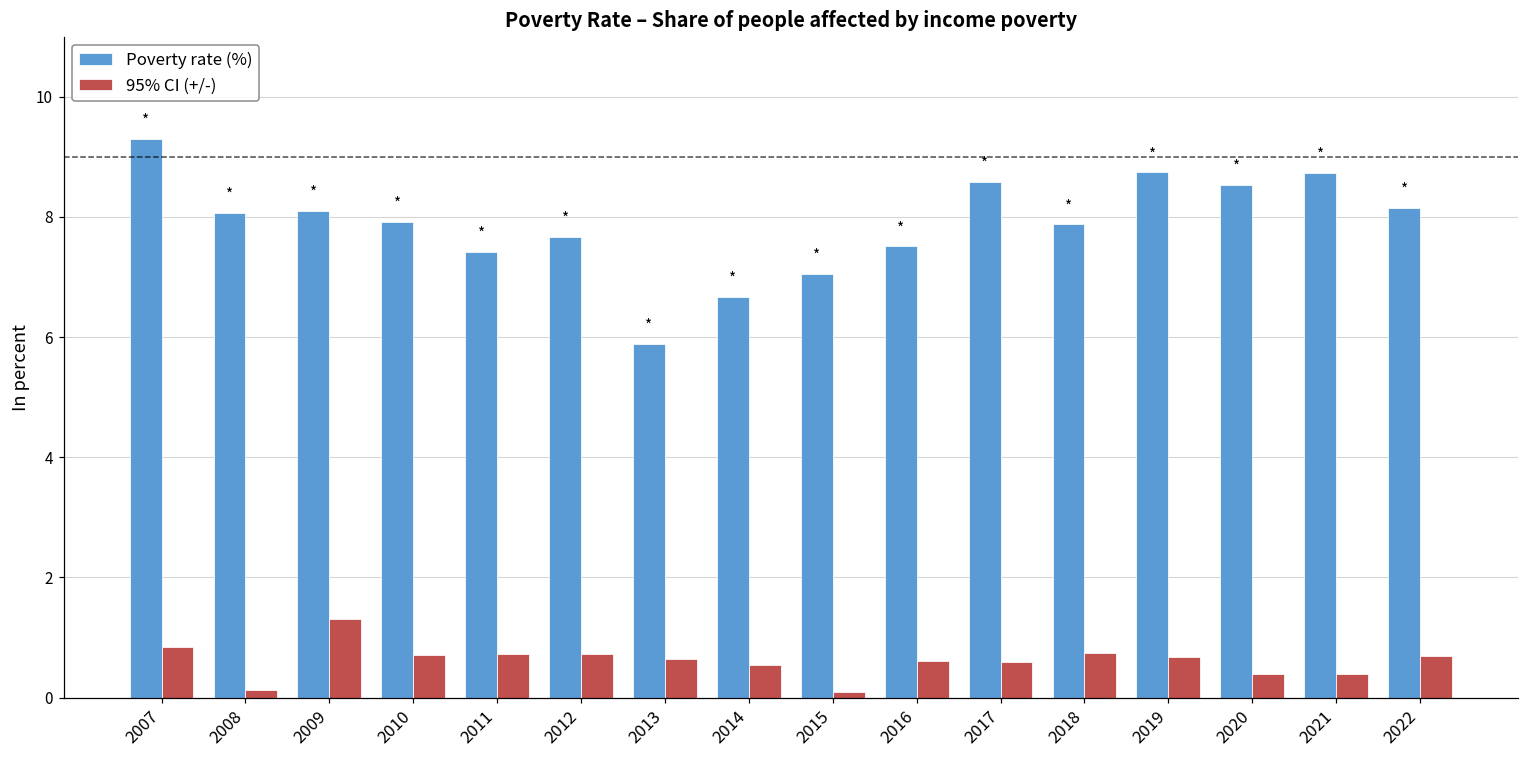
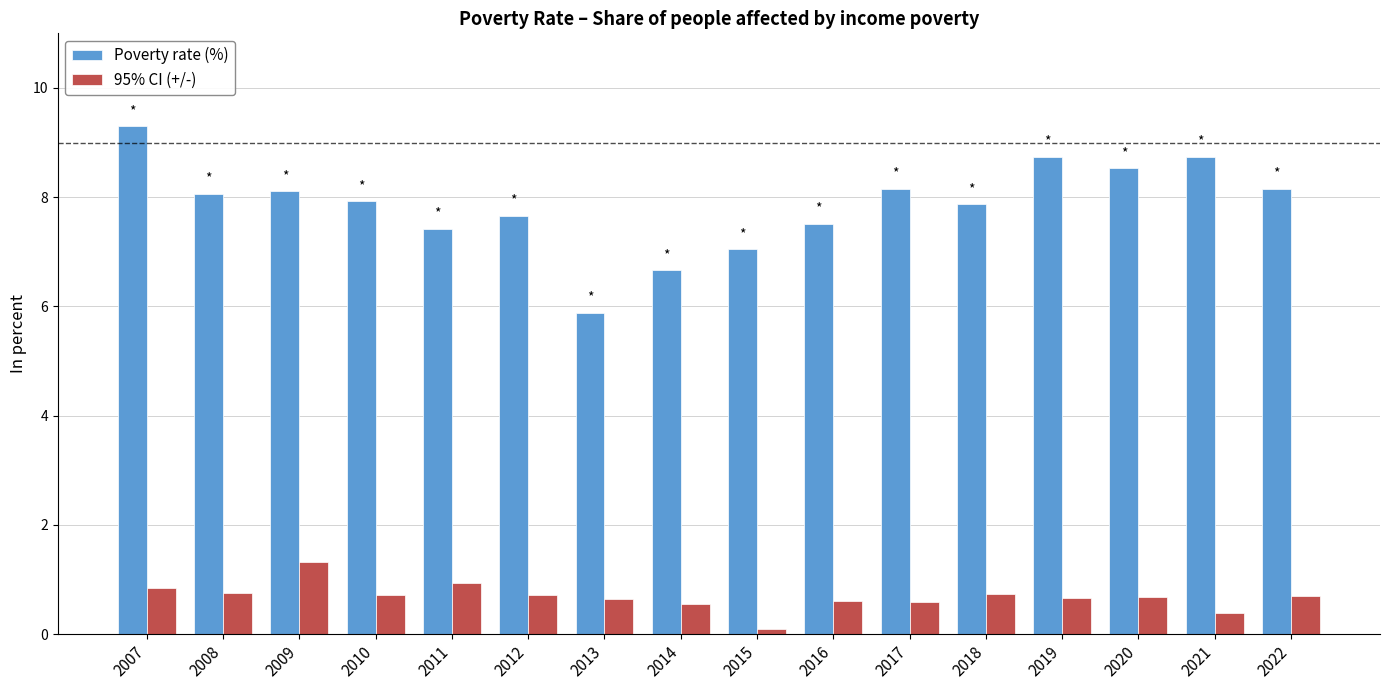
95% CI (+/-), 2008: 0.1 -> 0.7
95% CI (+/-), 2011: 0.7 -> 0.9
Poverty rate (%), 2017: 8.6 -> 8.2
95% CI (+/-), 2020: 0.4 -> 0.7
